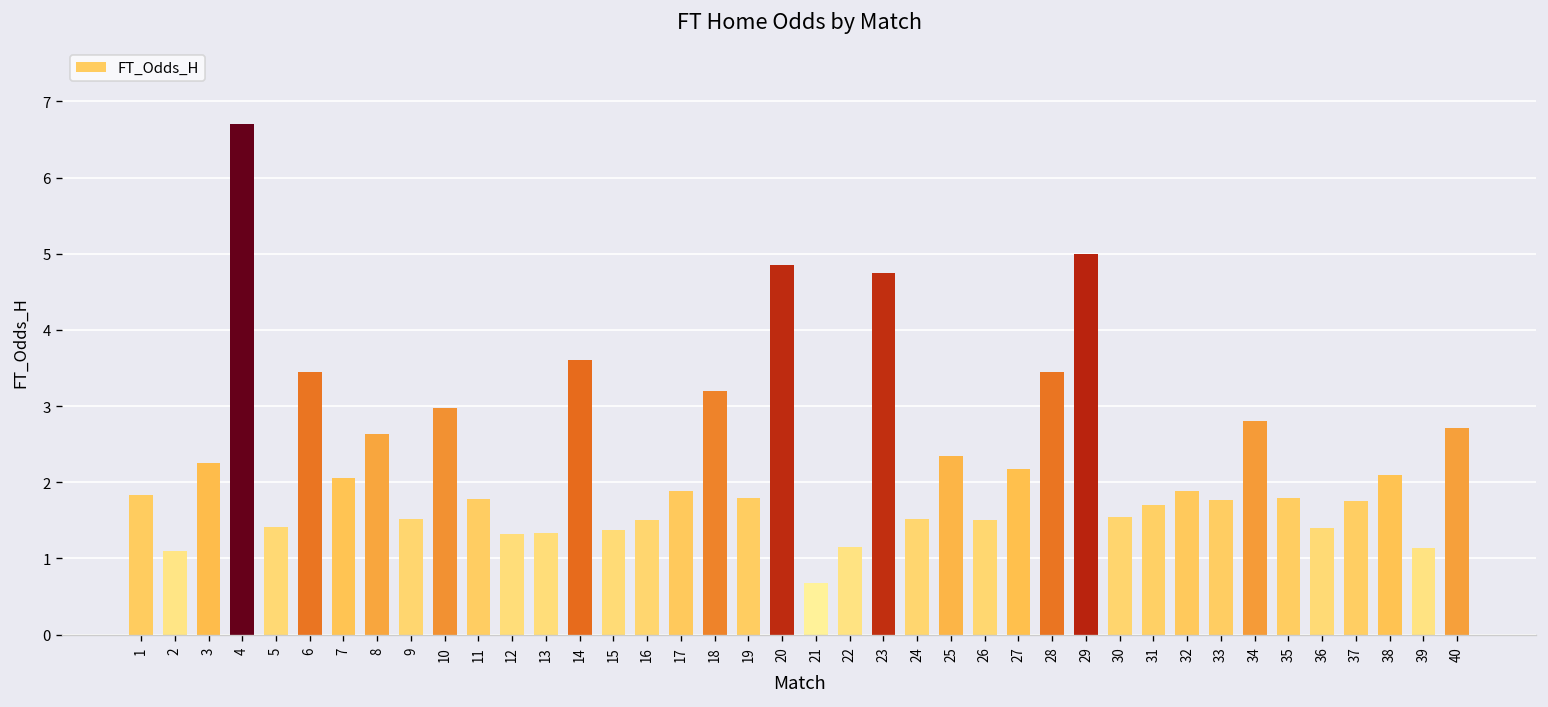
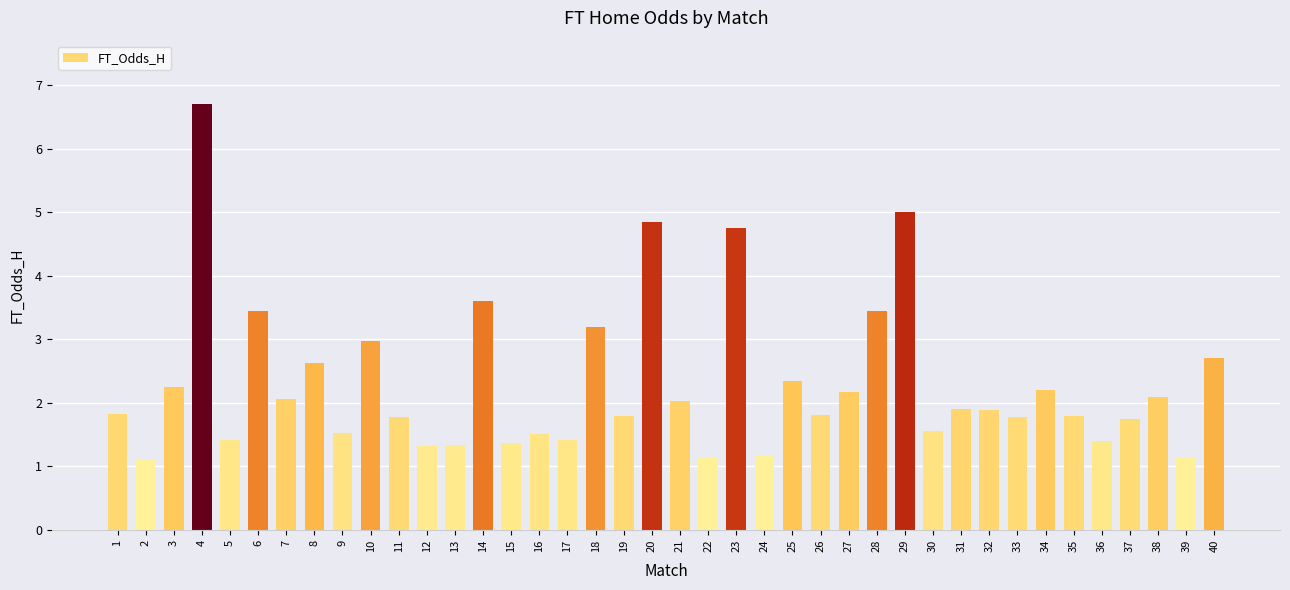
17: 1.9 -> 1.4
21: 0.7 -> 2.0
24: 1.5 -> 1.2
26: 1.5 -> 1.8
31: 1.7 -> 1.9
34: 2.8 -> 2.2
